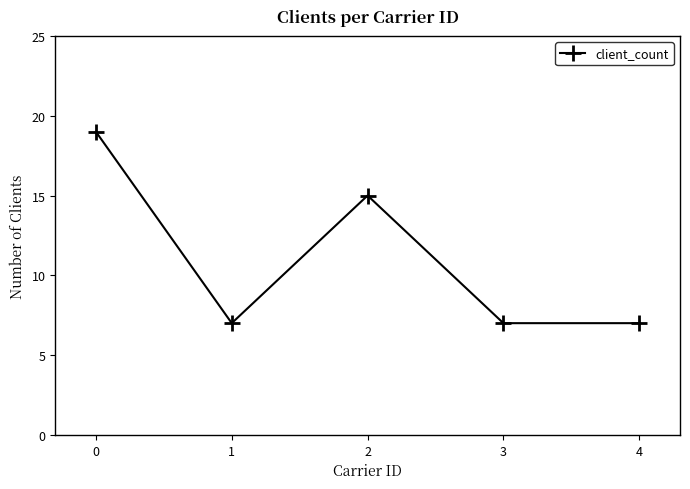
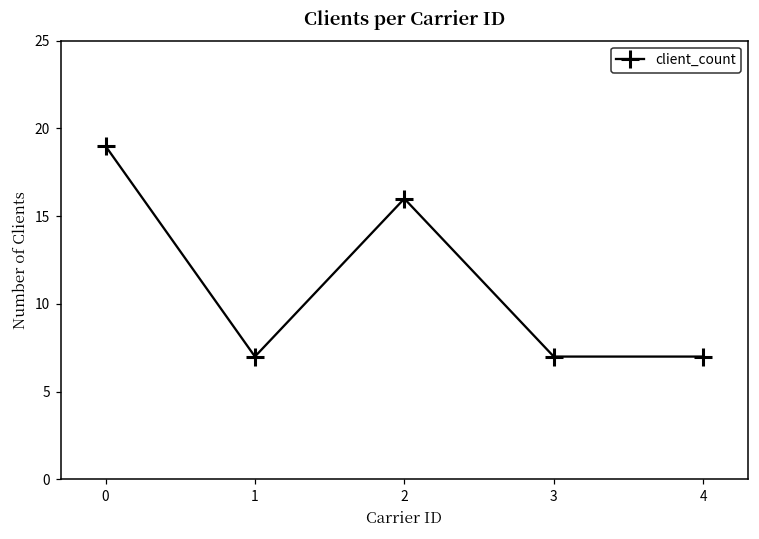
2: 15 -> 16
